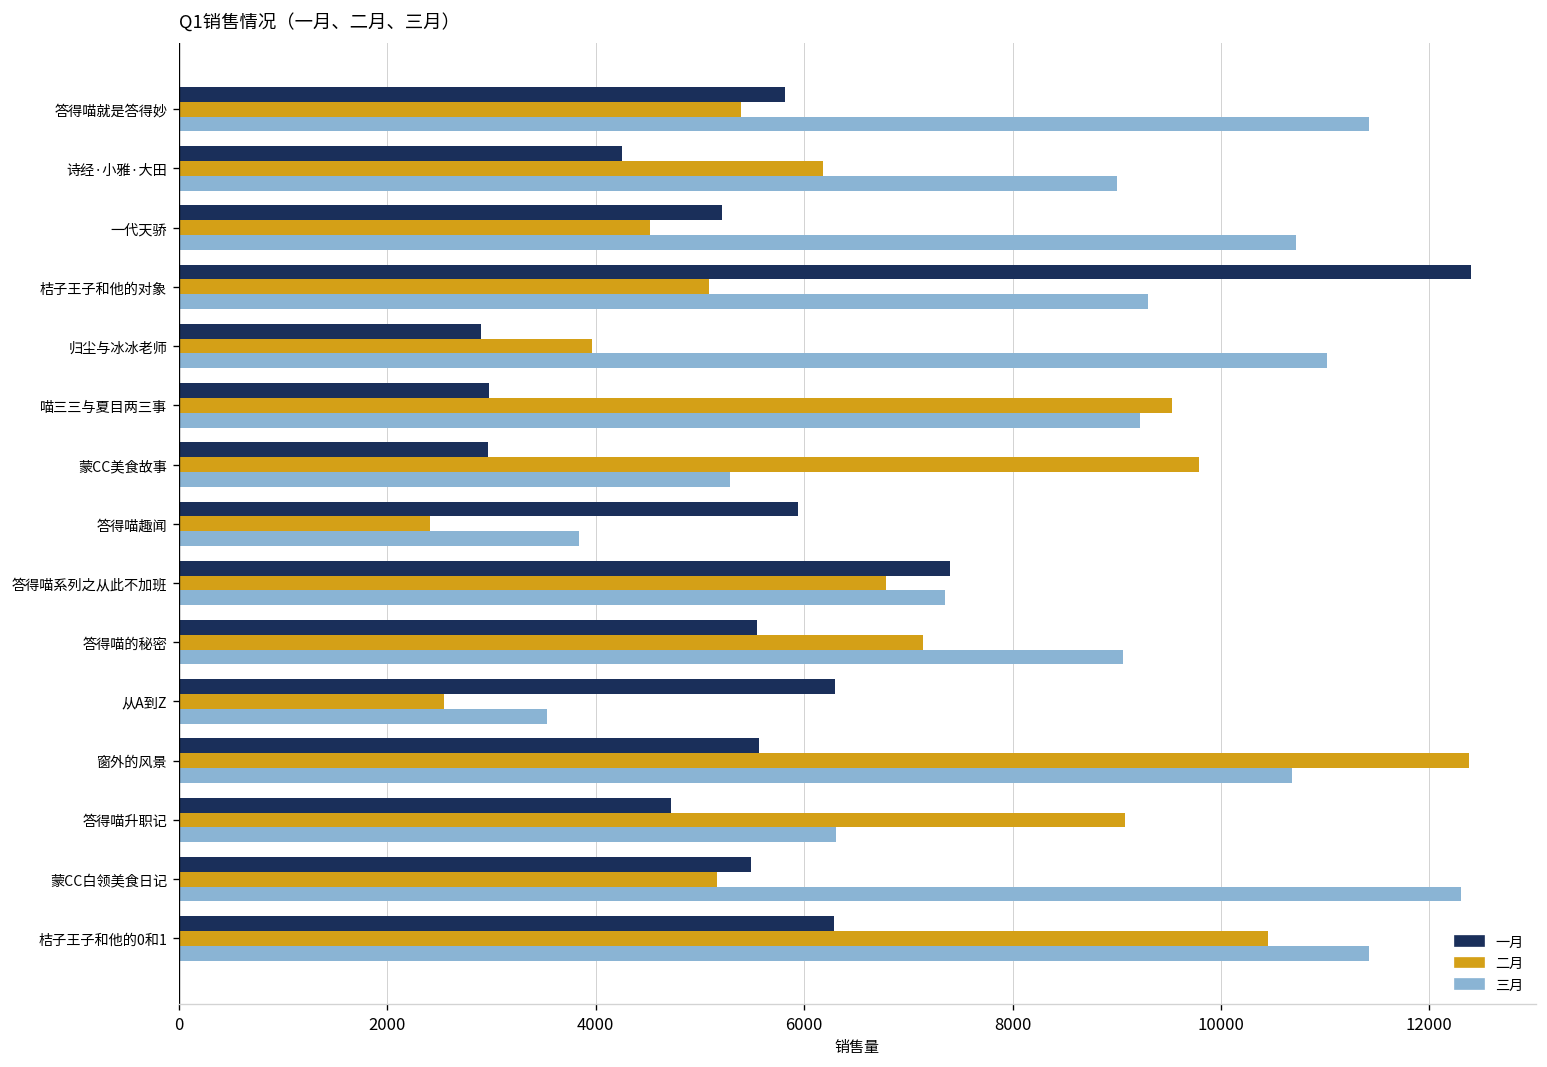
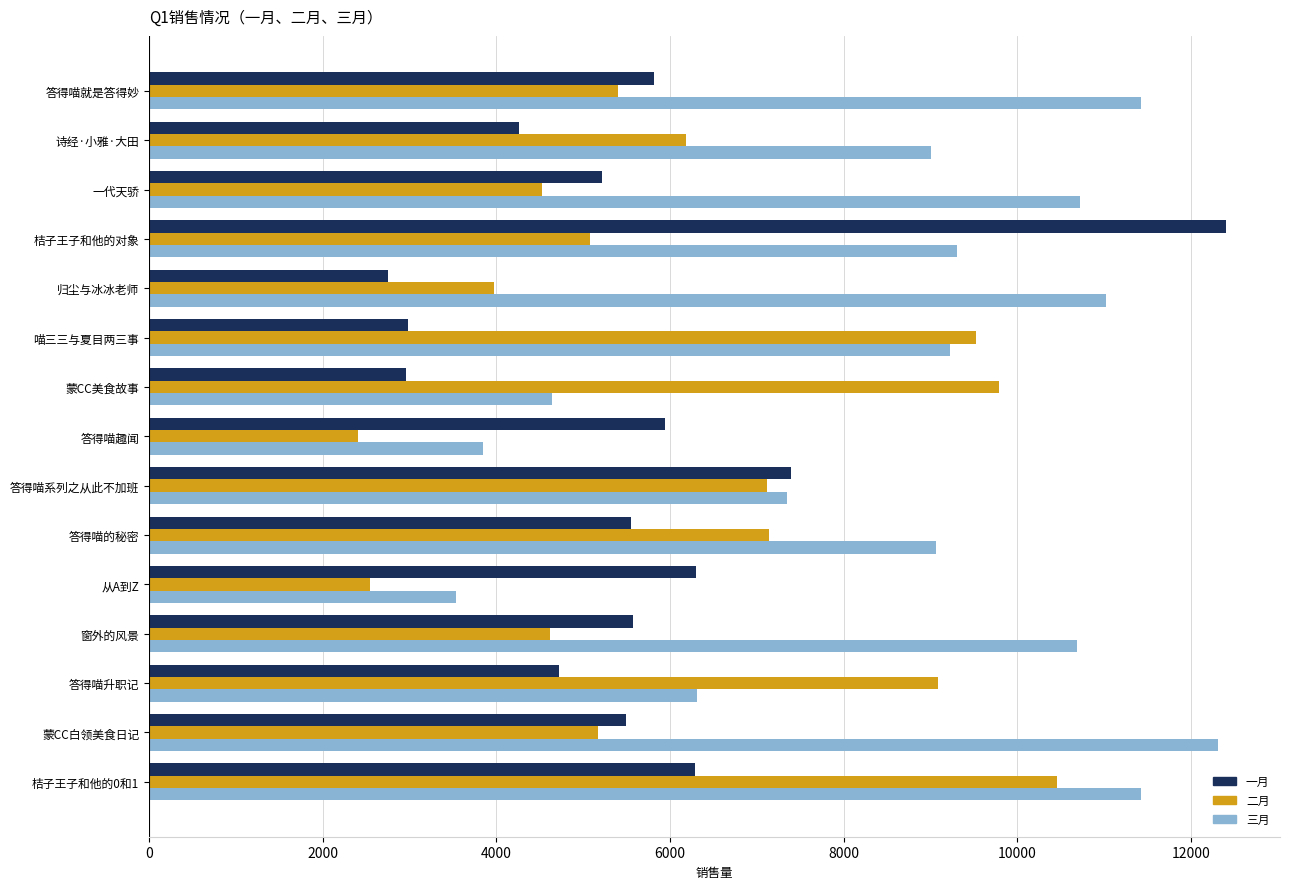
一月, 归尘与冰冰老师: 2900 -> 2800
三月, 蒙CC美食故事: 5300 -> 4600
二月, 答得喵系列之从此不加班: 6800 -> 7100
二月, 窗外的风景: 12400 -> 4600
